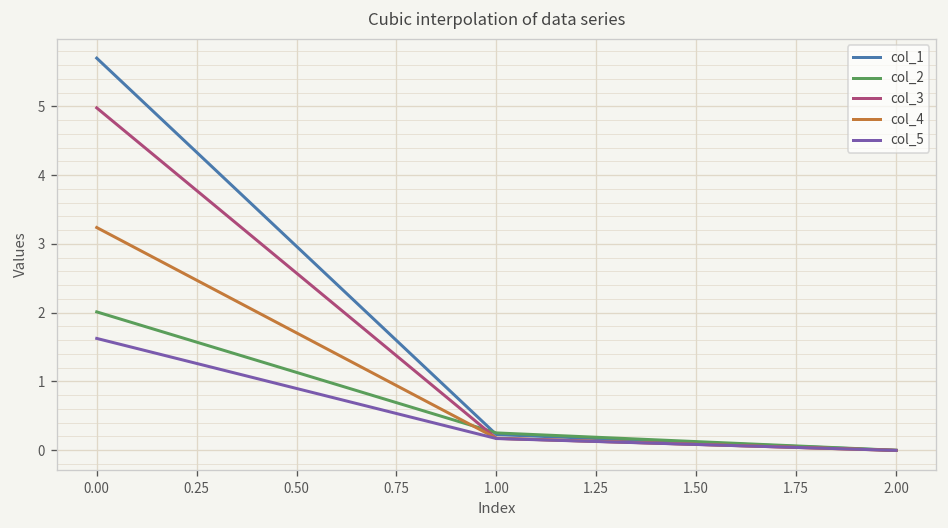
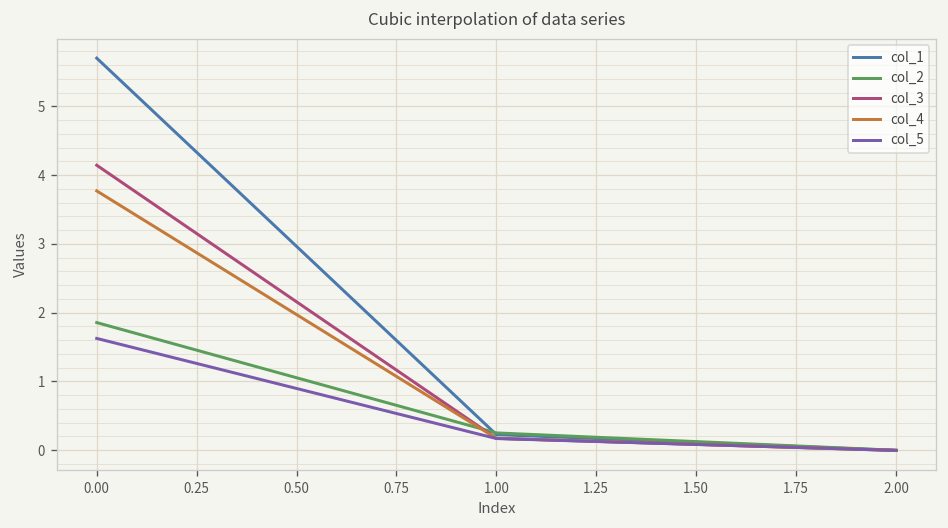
col_2, 0.00: 2.0 -> 1.9
col_3, 0.00: 5.0 -> 4.1
col_4, 0.00: 3.2 -> 3.8
